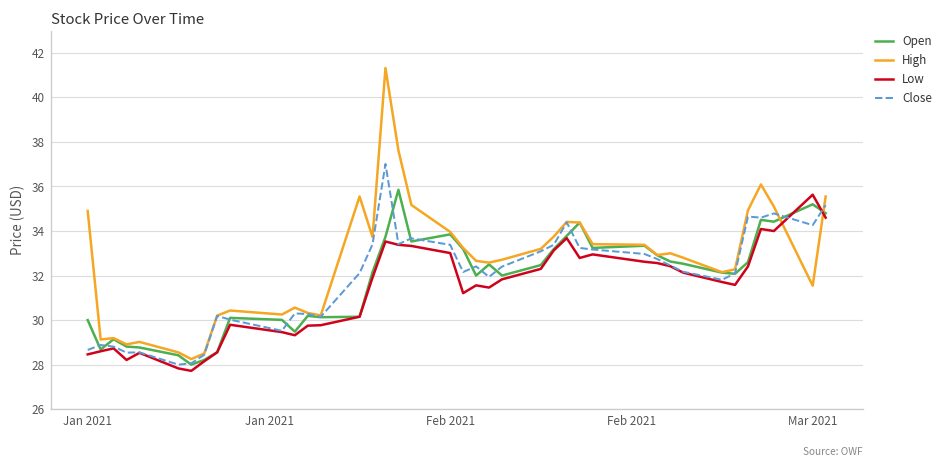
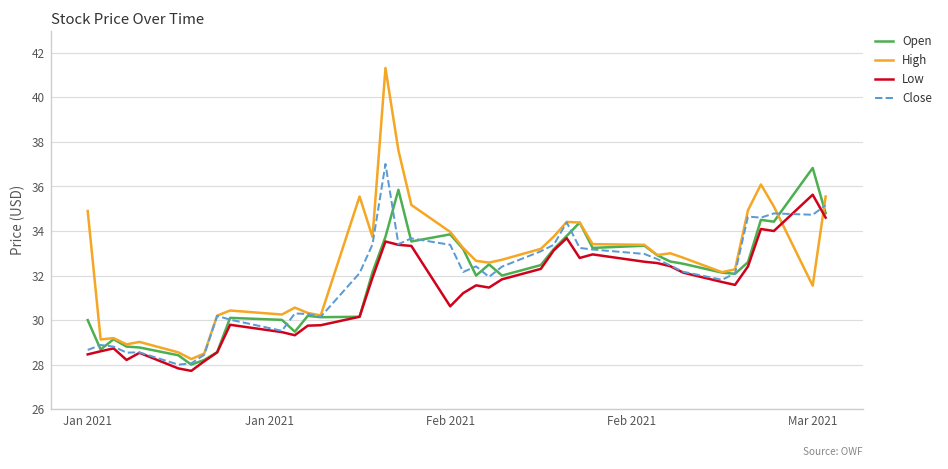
Low, Feb 2021: 33.0 -> 30.6
Open, Mar 2021: 35.2 -> 36.8
Close, Mar 2021: 34.3 -> 34.7
